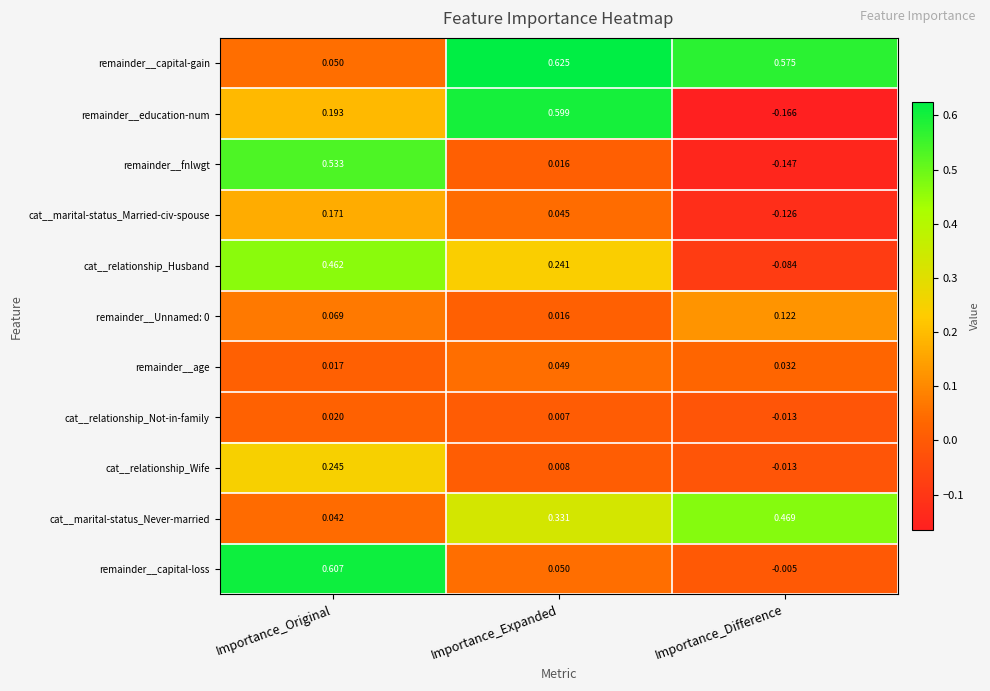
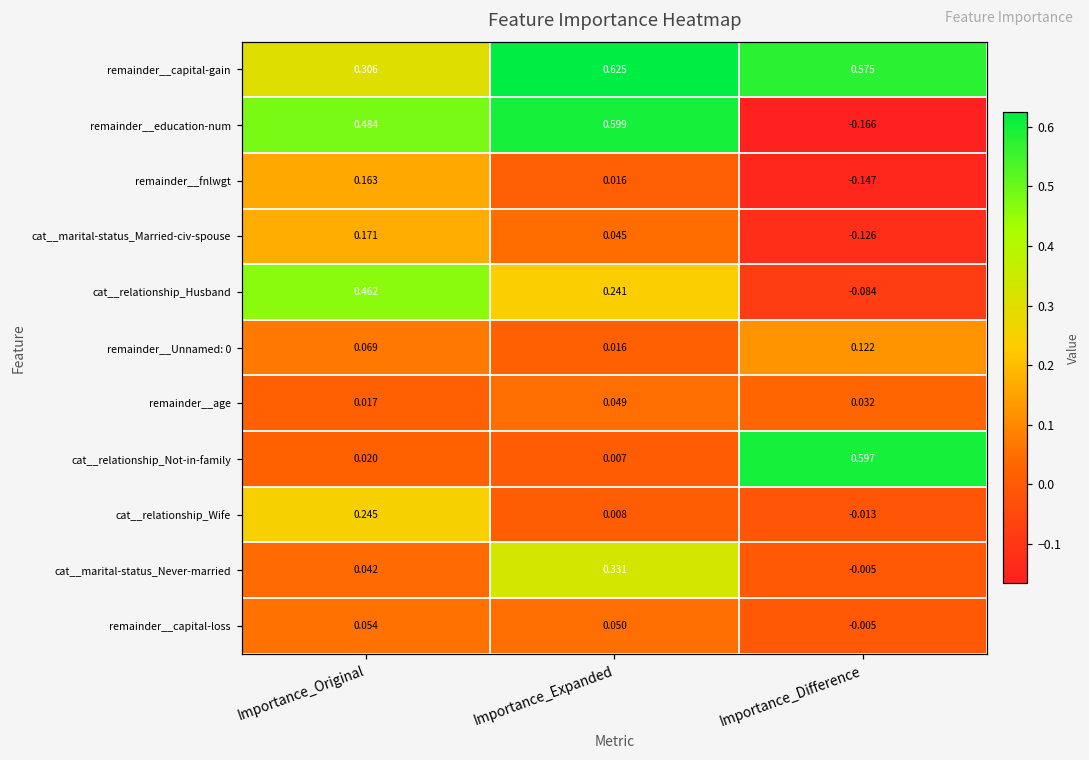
remainder__capital-gain, Importance_Original: 0.050 -> 0.306
remainder__education-num, Importance_Original: 0.193 -> 0.484
remainder__fnlwgt, Importance_Original: 0.533 -> 0.163
cat__relationship_Not-in-family, Importance_Difference: -0.013 -> 0.597
cat__marital-status_Never-married, Importance_Difference: 0.469 -> -0.005
remainder__capital-loss, Importance_Original: 0.607 -> 0.054
